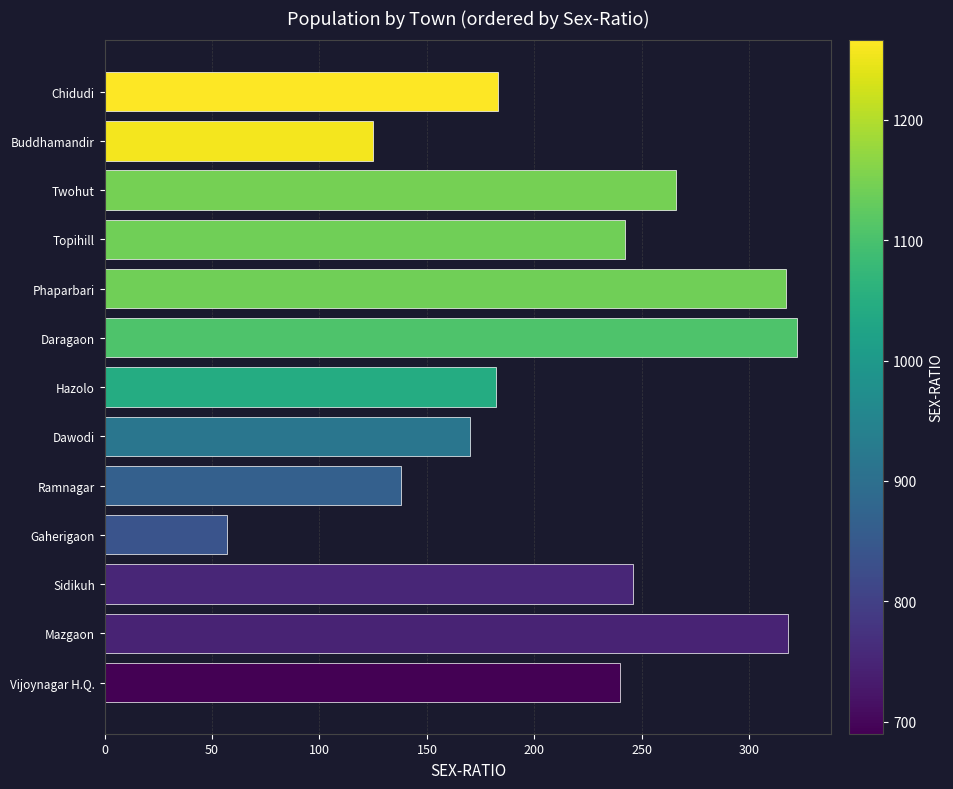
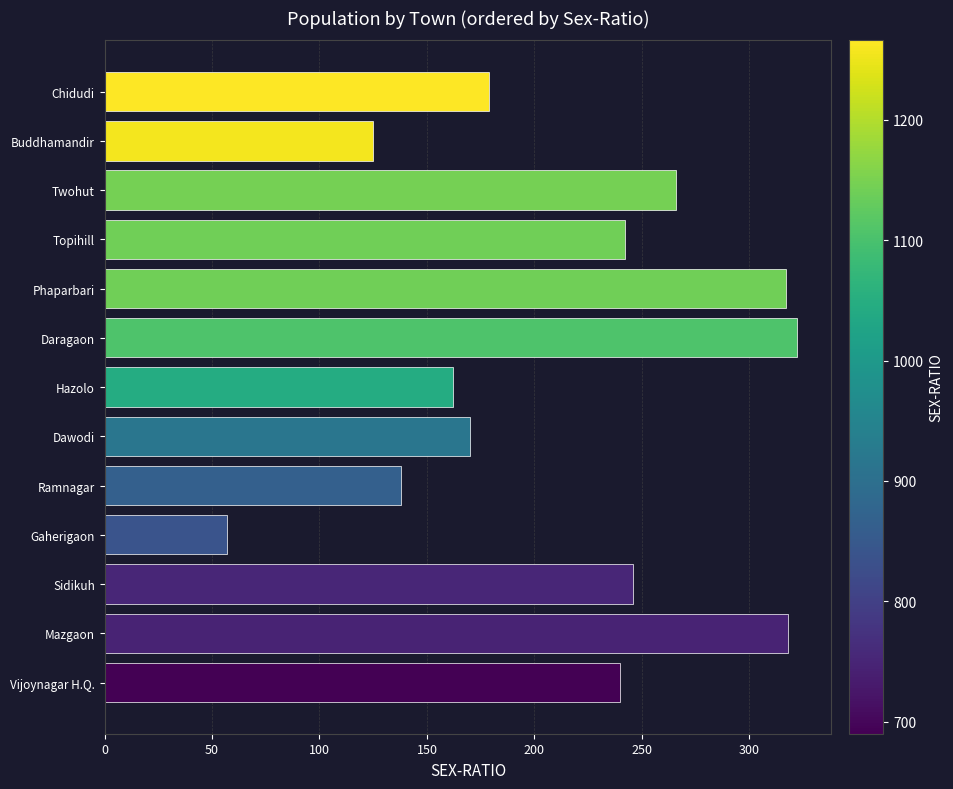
Chidudi: 183 -> 179
Hazolo: 182 -> 162
